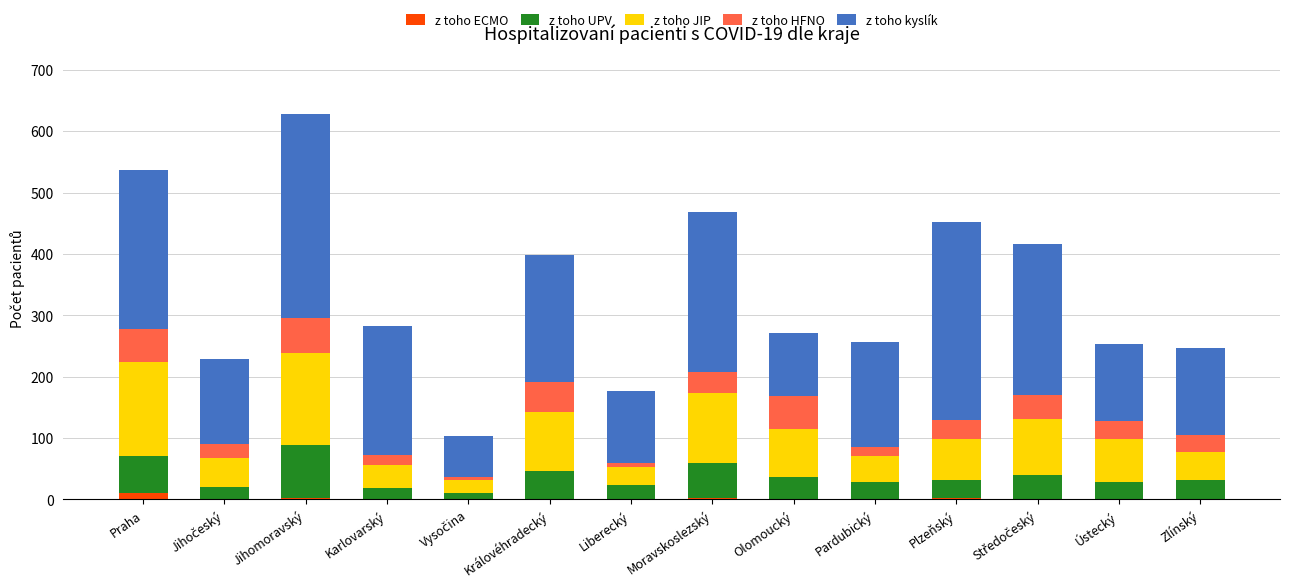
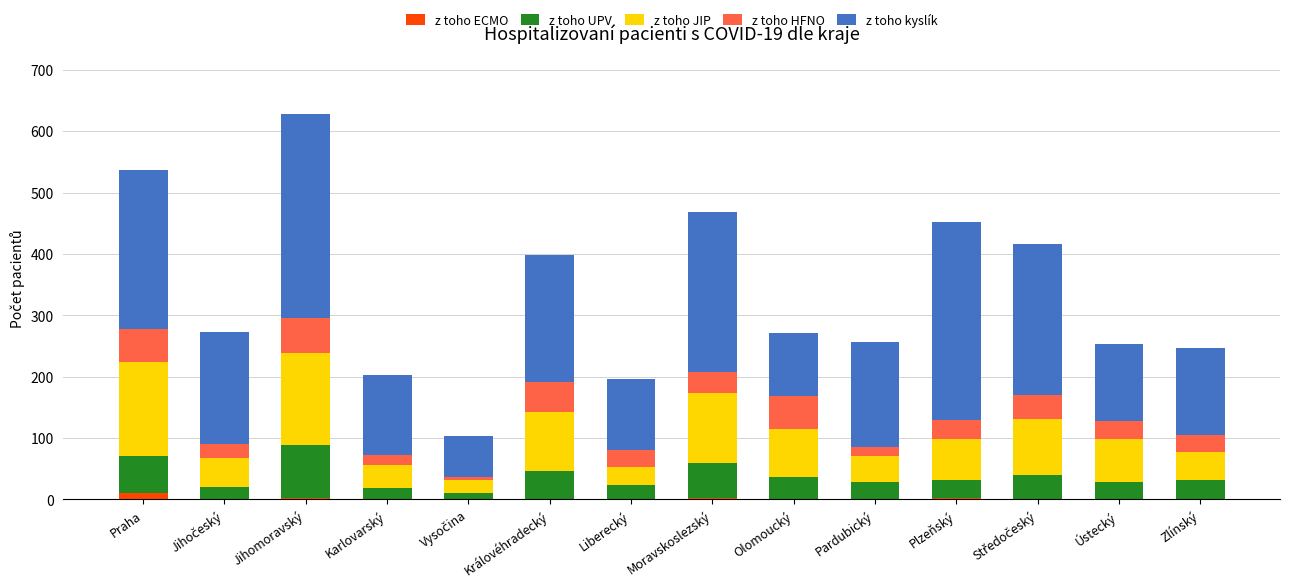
z toho kyslík, Jihočeský: 140 -> 180
z toho kyslík, Karlovarský: 210 -> 130
z toho HFNO, Liberecký: 10 -> 30
